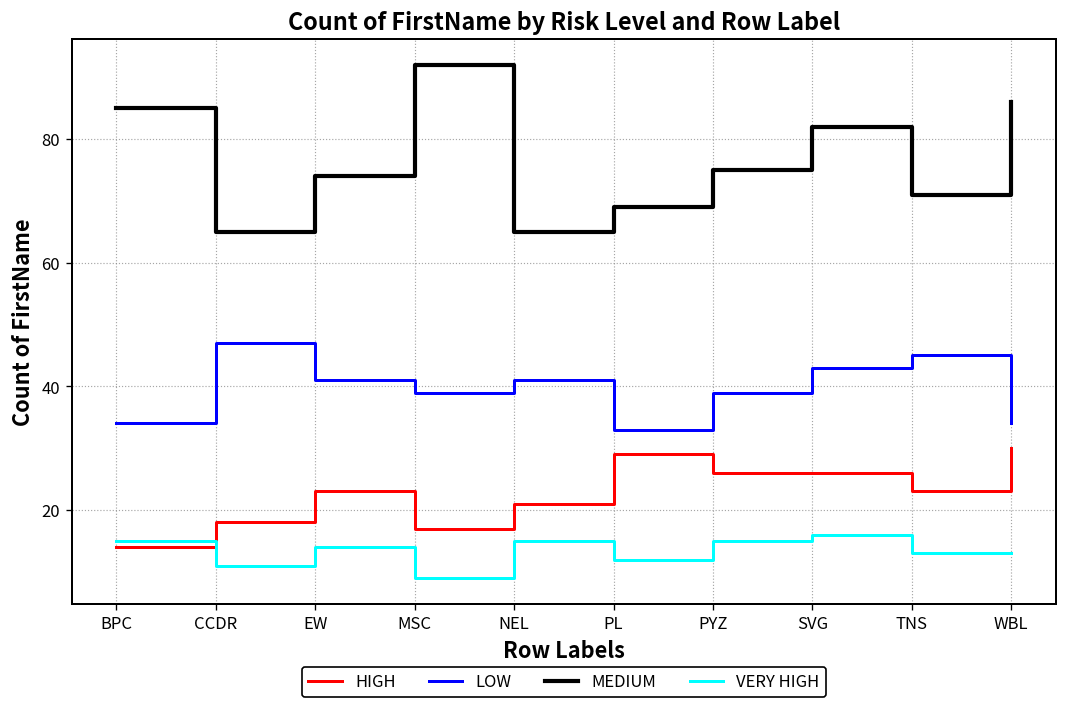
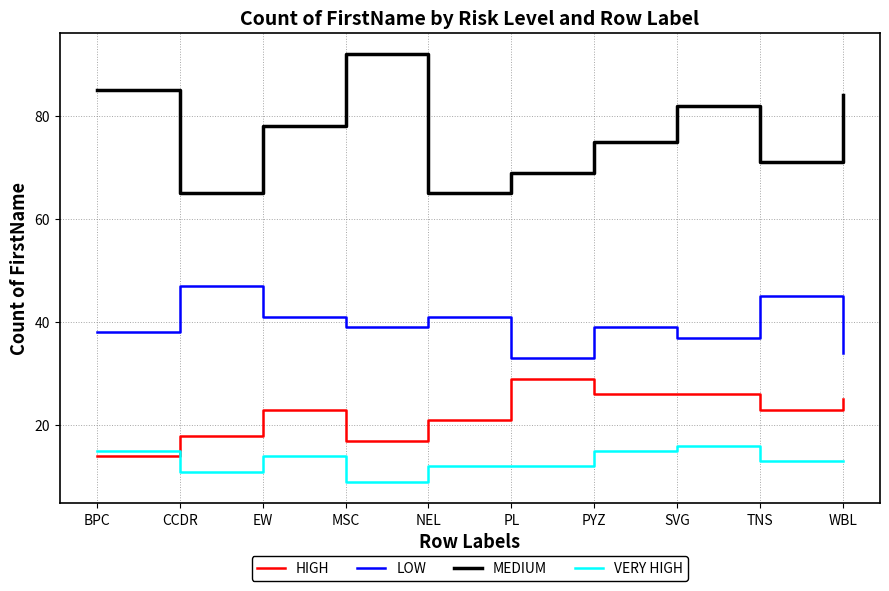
LOW, BPC: 34 -> 38
MEDIUM, EW: 74 -> 78
VERY HIGH, NEL: 15 -> 12
LOW, SVG: 43 -> 37
HIGH, WBL: 30 -> 25
MEDIUM, WBL: 86 -> 84
